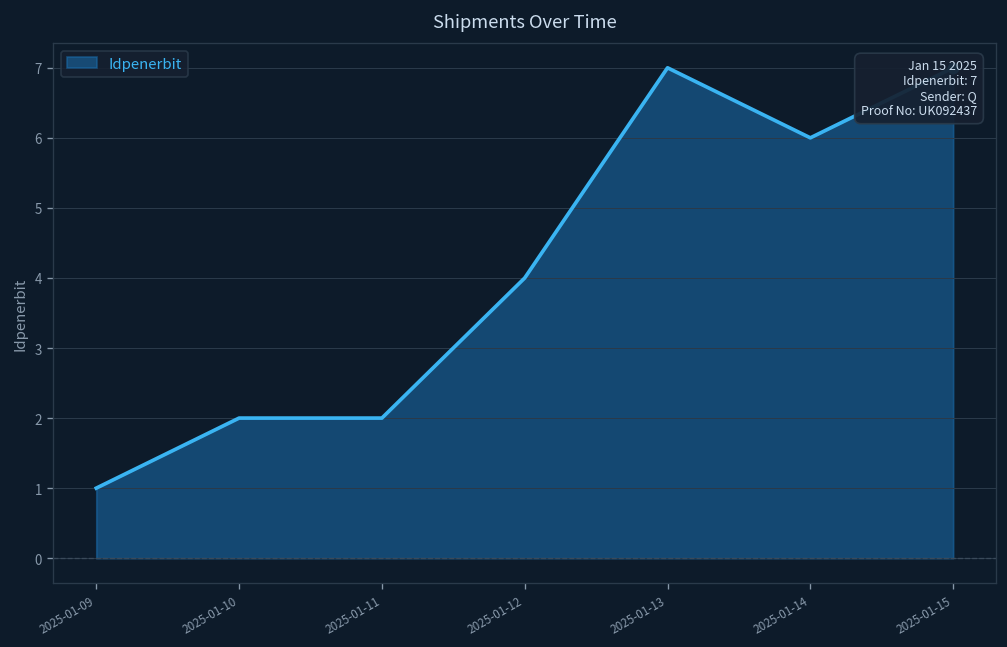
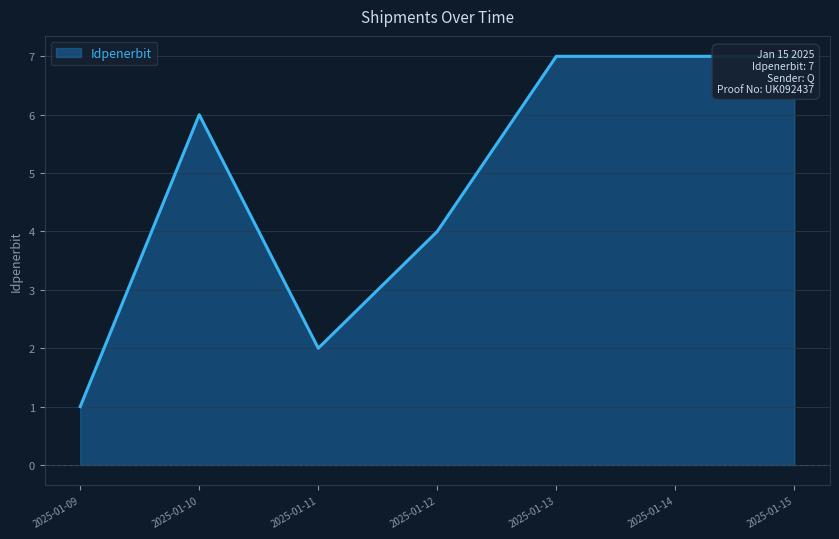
Idpenerbit, 2025-01-10: 2 -> 6
Idpenerbit, 2025-01-14: 6 -> 7
